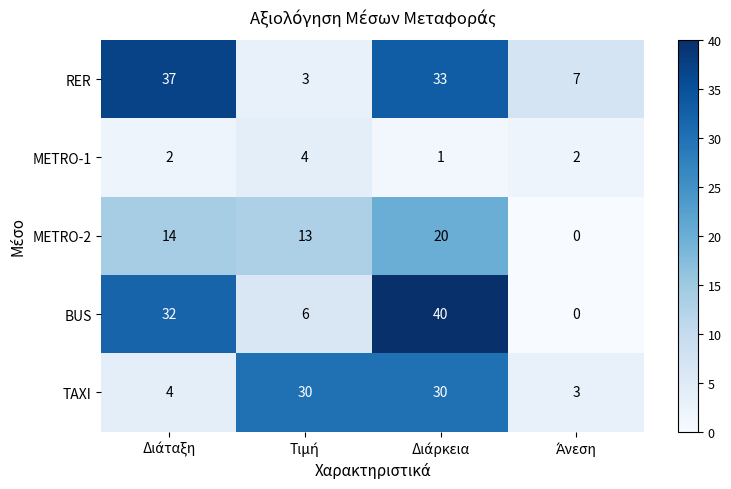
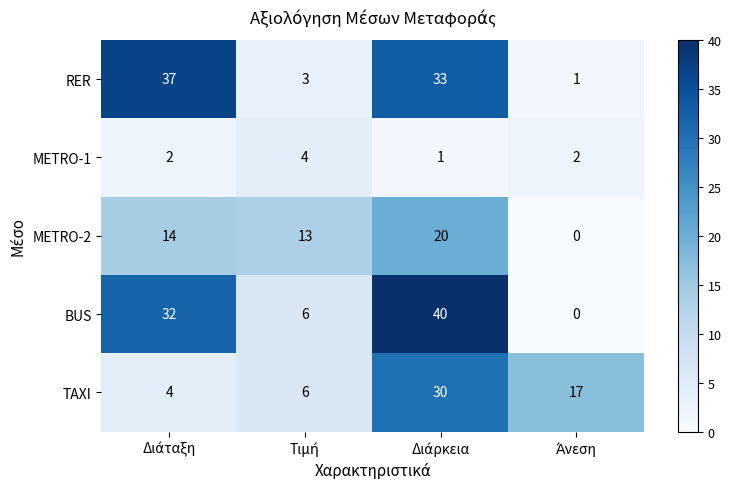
RER, Άνεση: 7 -> 1
TAXI, Τιμή: 30 -> 6
TAXI, Άνεση: 3 -> 17
